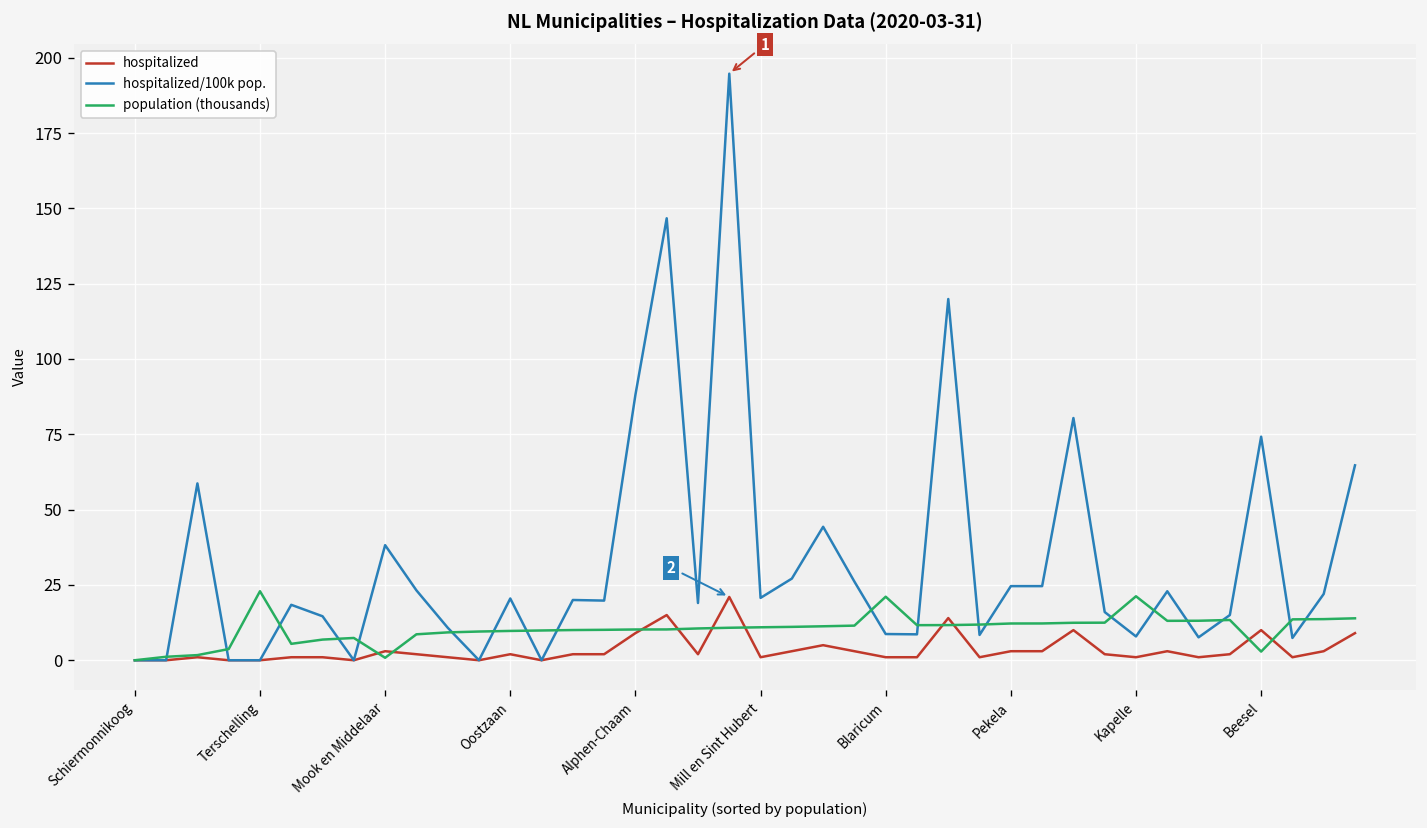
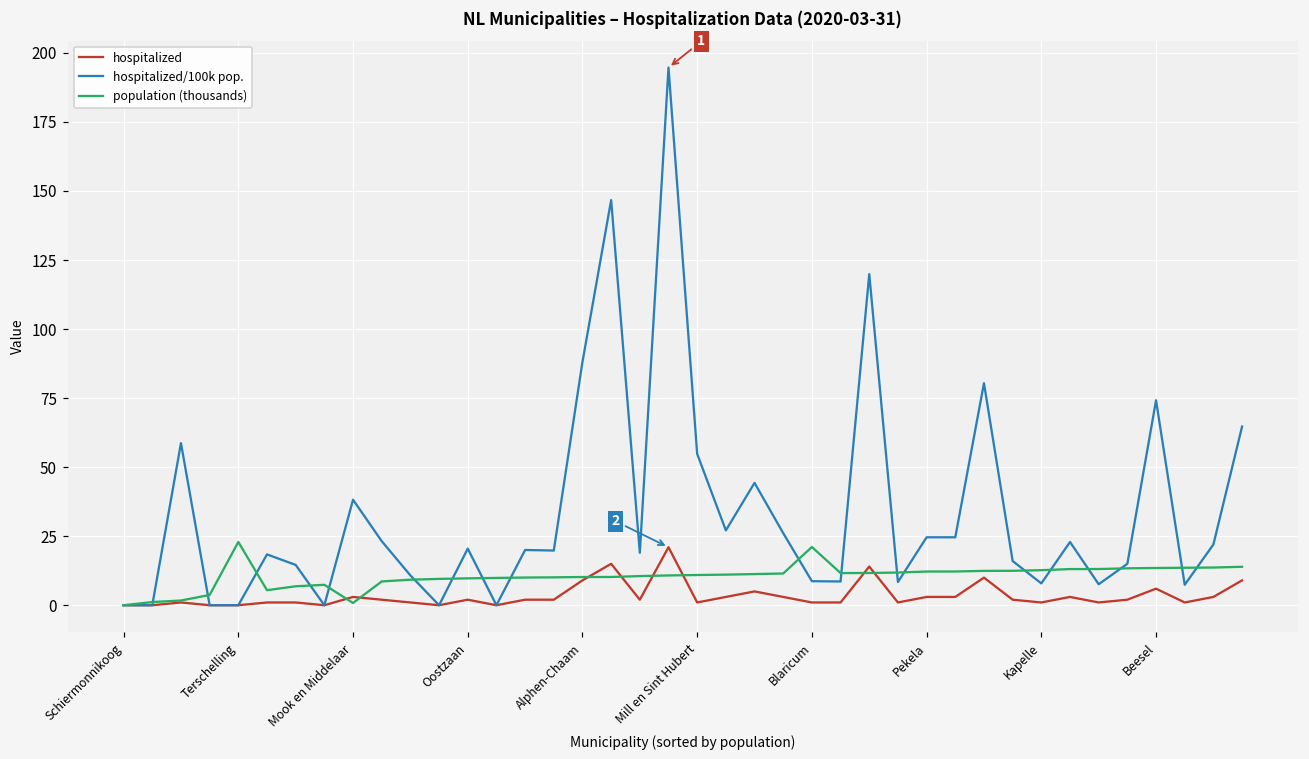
hospitalized/100k pop., Mill en Sint Hubert: 21 -> 55
population (thousands), Kapelle: 21 -> 13
hospitalized, Beesel: 10 -> 6
population (thousands), Beesel: 3 -> 13
